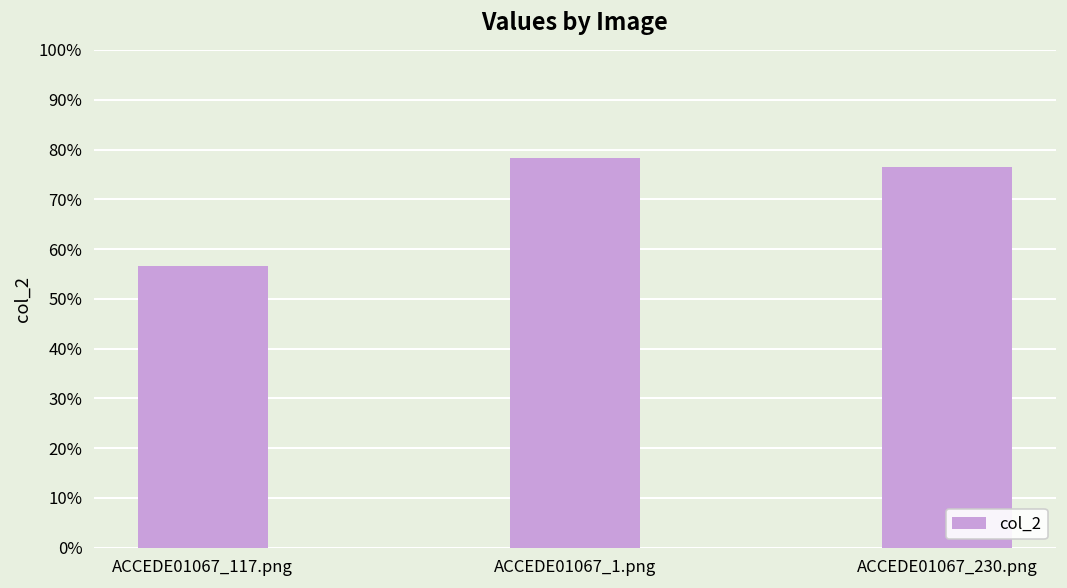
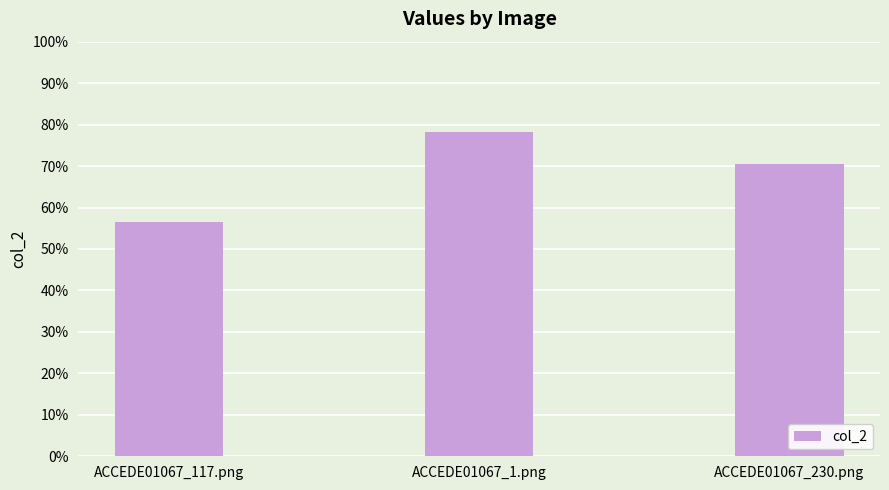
ACCEDE01067_230.png: 76% -> 70%
